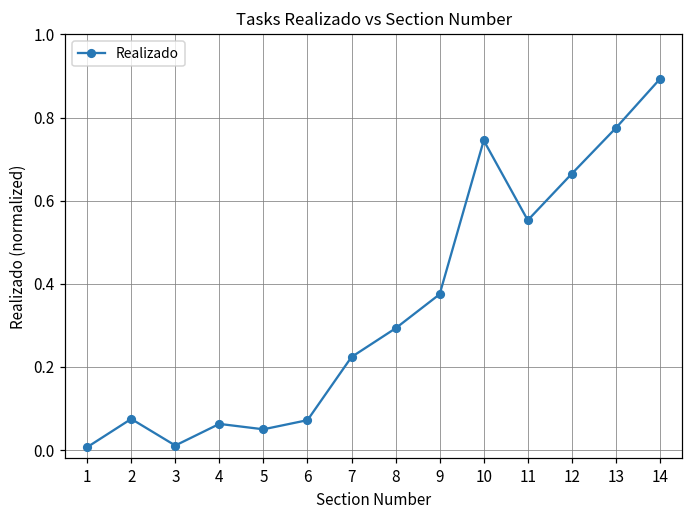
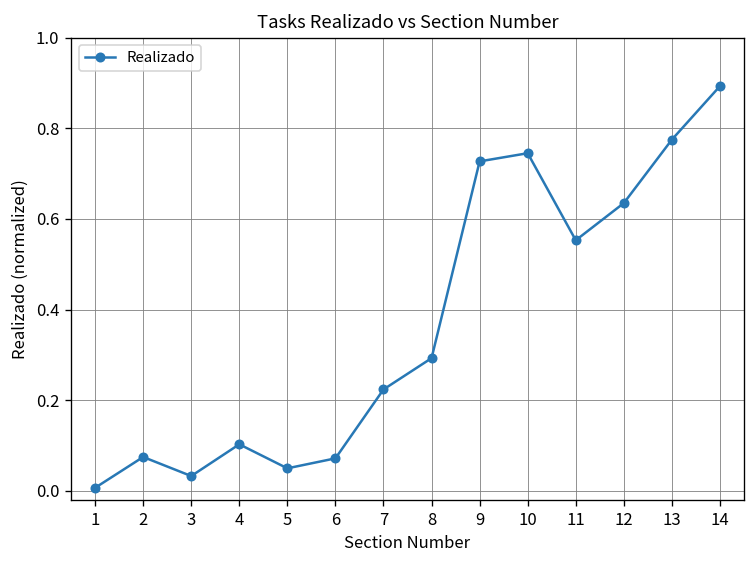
3: 0.01 -> 0.03
4: 0.06 -> 0.10
9: 0.38 -> 0.73
12: 0.67 -> 0.64
